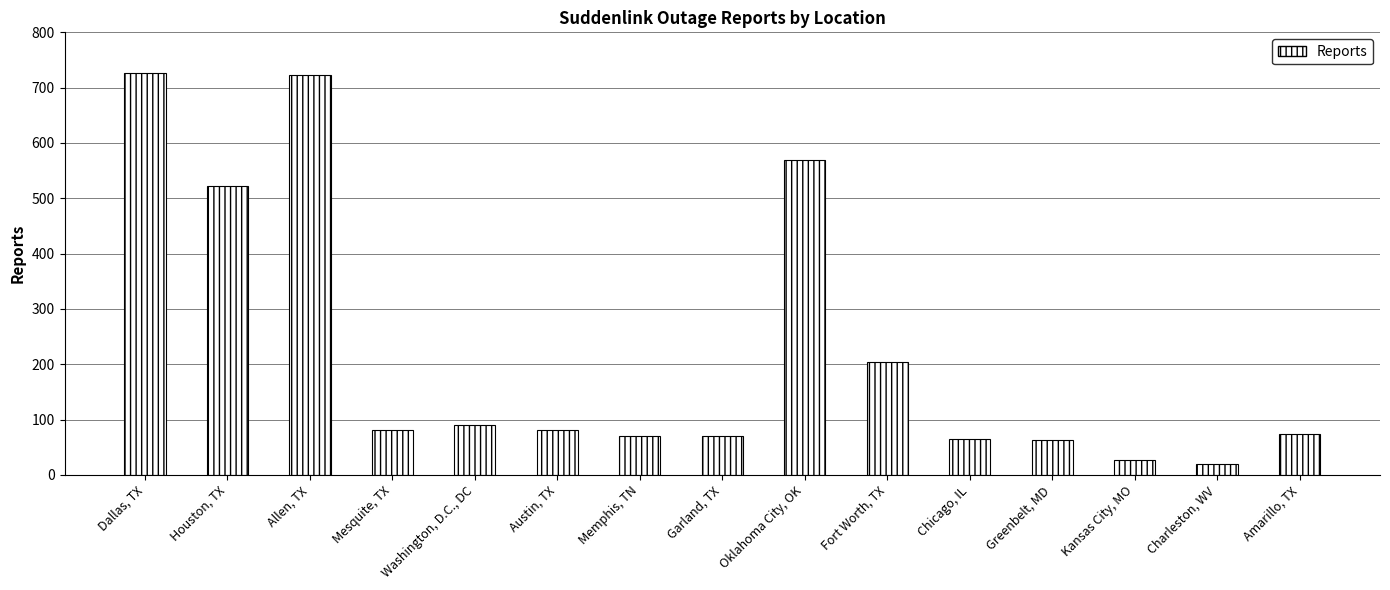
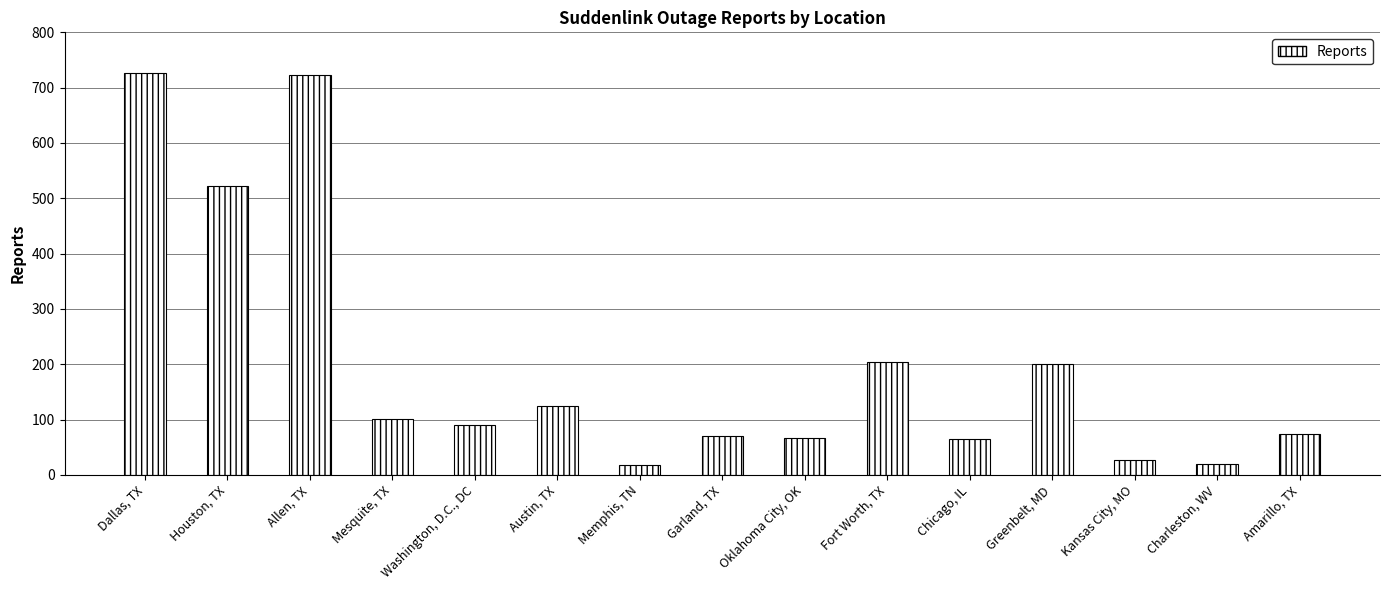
Mesquite, TX: 80 -> 100
Austin, TX: 80 -> 130
Memphis, TN: 70 -> 20
Oklahoma City, OK: 570 -> 70
Greenbelt, MD: 60 -> 200
